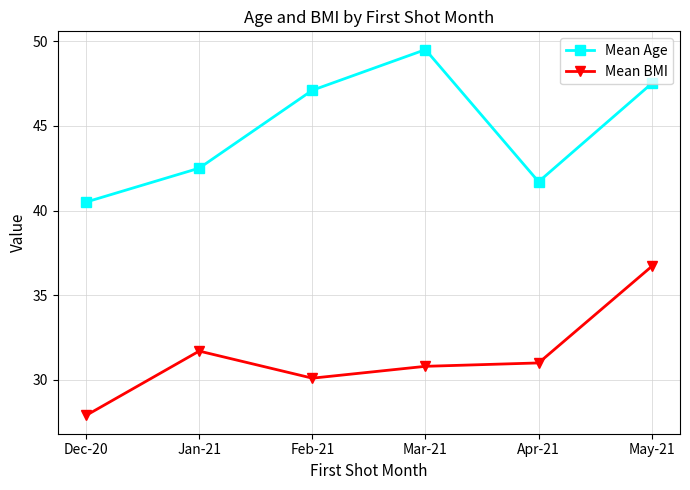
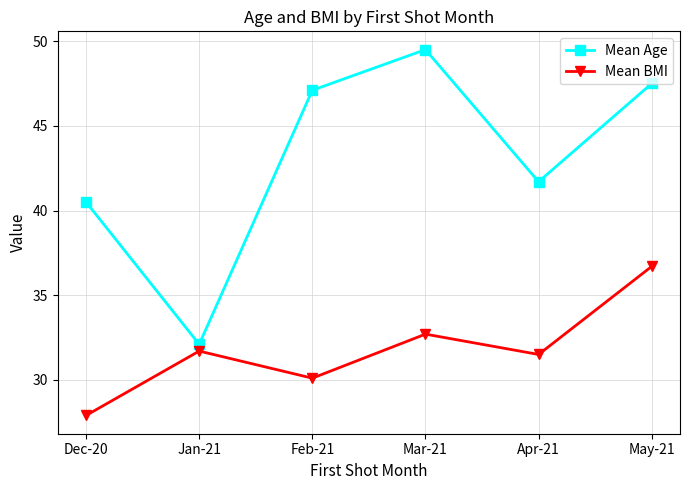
Mean Age, Jan-21: 42.5 -> 32.1
Mean BMI, Mar-21: 30.8 -> 32.7
Mean BMI, Apr-21: 31.0 -> 31.5
